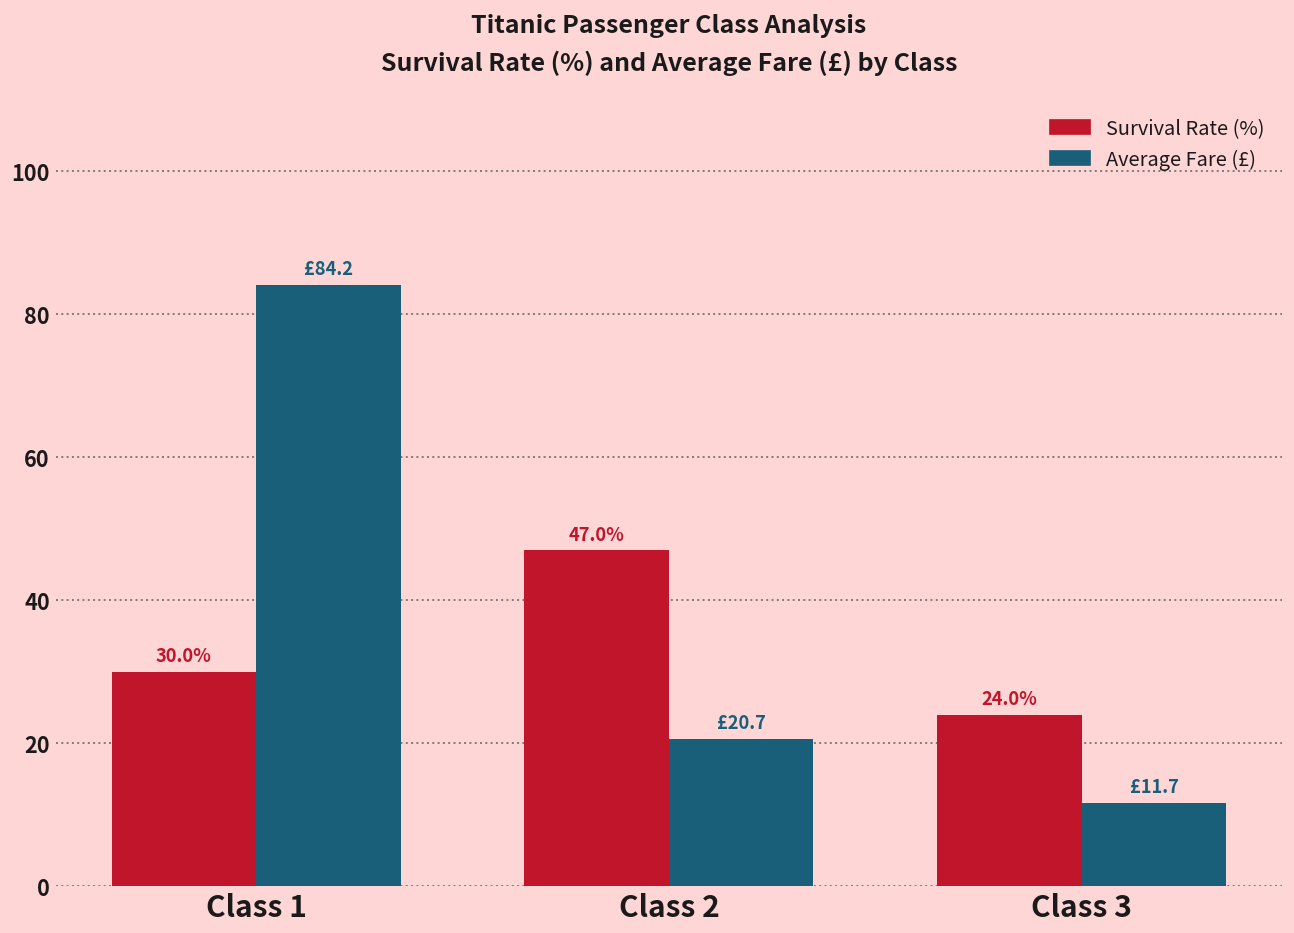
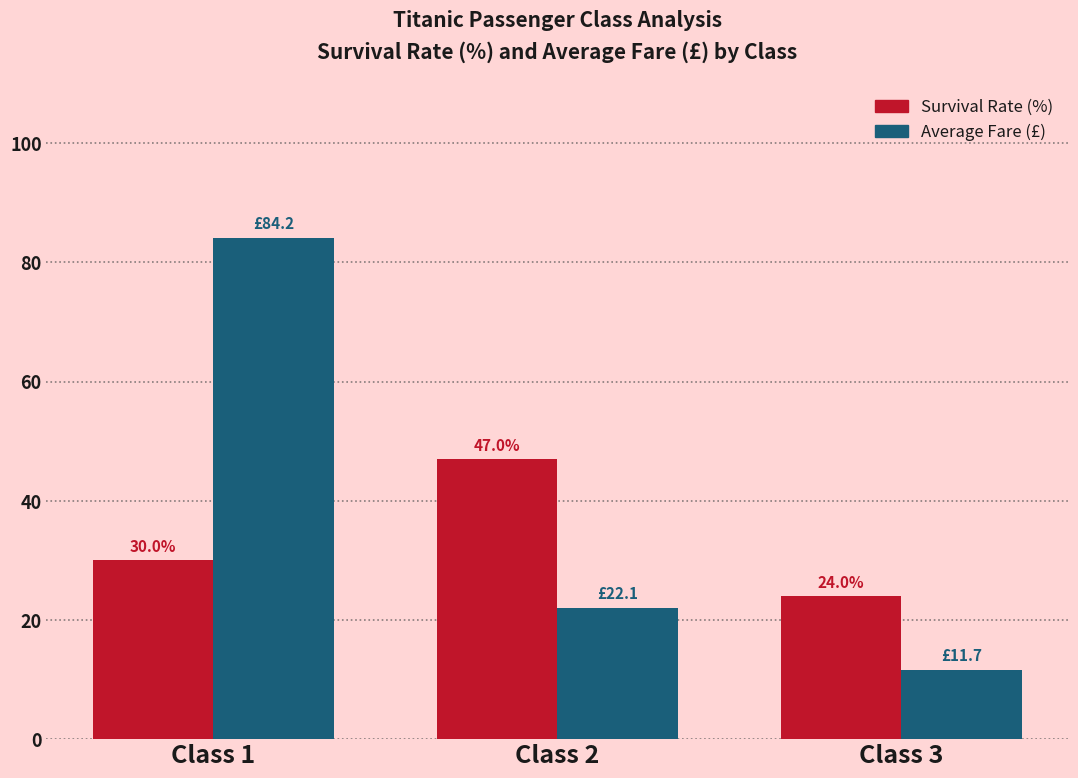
Average Fare (£), Class 2: £20.7 -> £22.1
